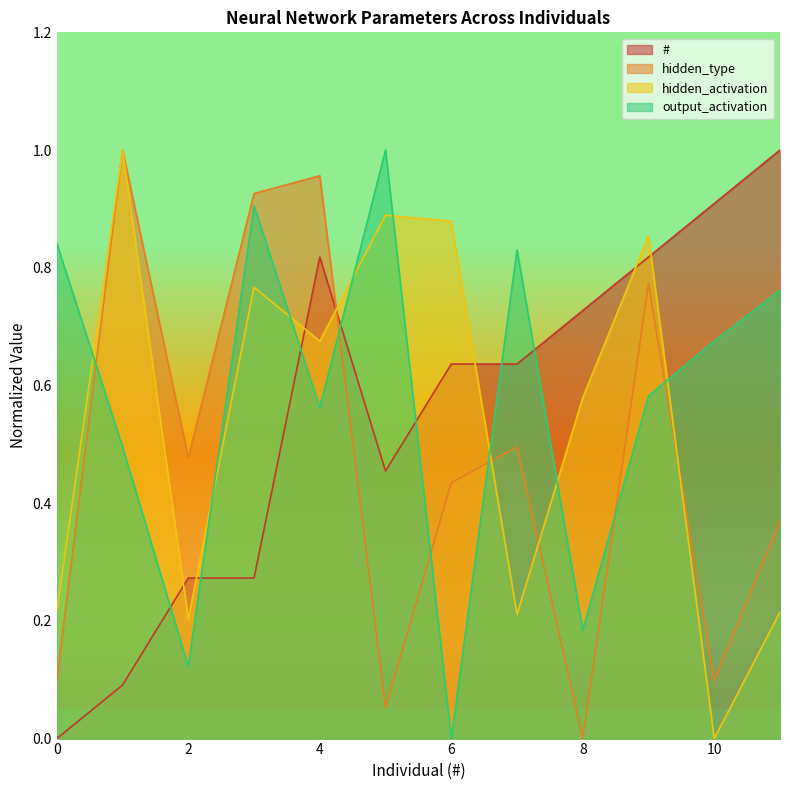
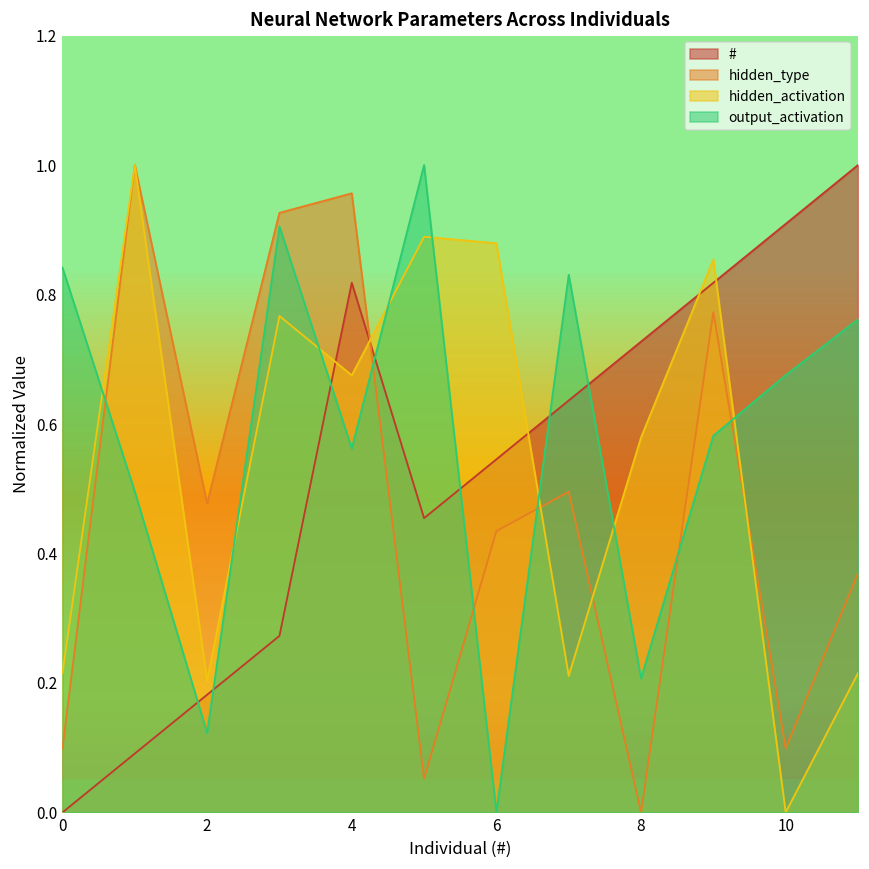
#, 2: 0.27 -> 0.18
#, 6: 0.64 -> 0.55
output_activation, 8: 0.18 -> 0.21
